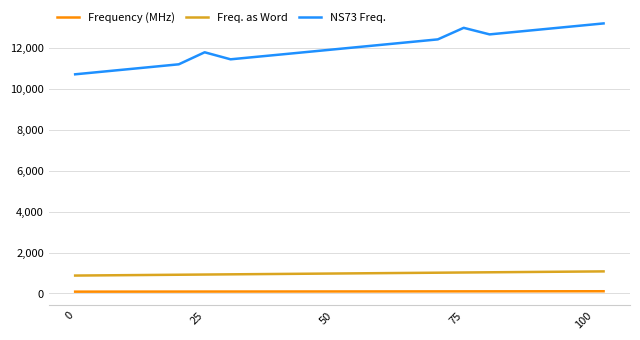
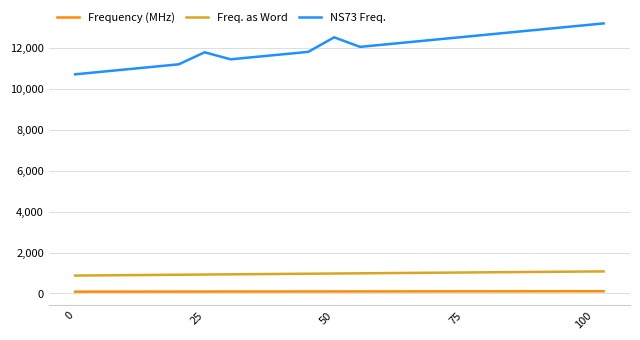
NS73 Freq., 50: 11,900 -> 12,500
NS73 Freq., 75: 13,000 -> 12,500
